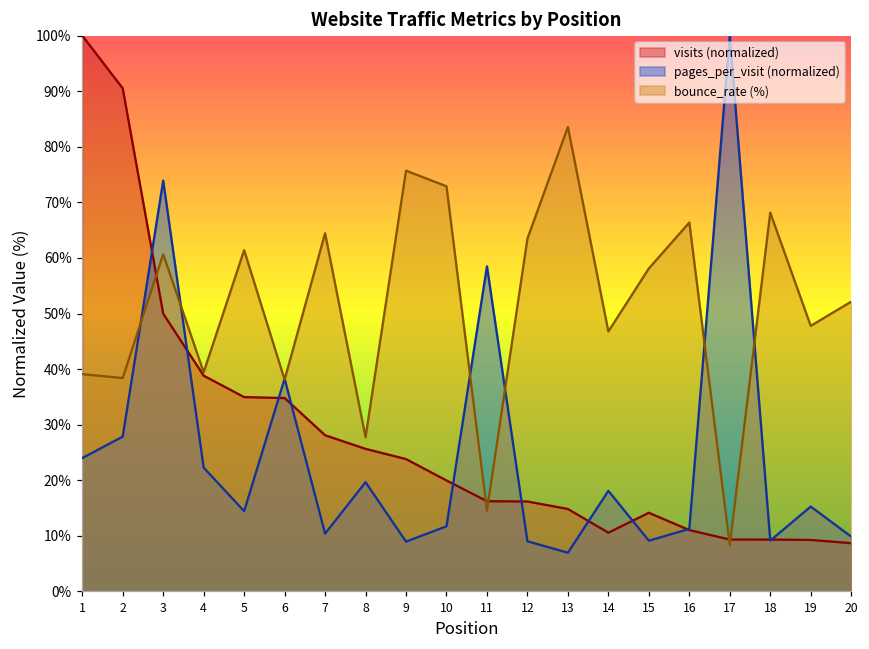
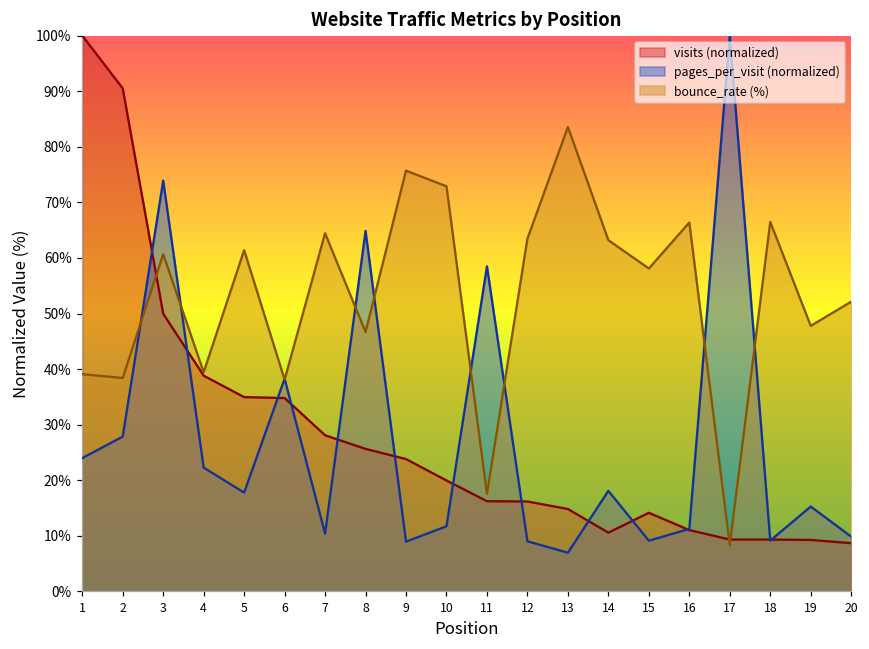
pages_per_visit (normalized), 5: 14% -> 18%
pages_per_visit (normalized), 8: 20% -> 65%
bounce_rate (%), 8: 28% -> 47%
bounce_rate (%), 11: 15% -> 18%
bounce_rate (%), 14: 47% -> 63%
bounce_rate (%), 18: 68% -> 66%
